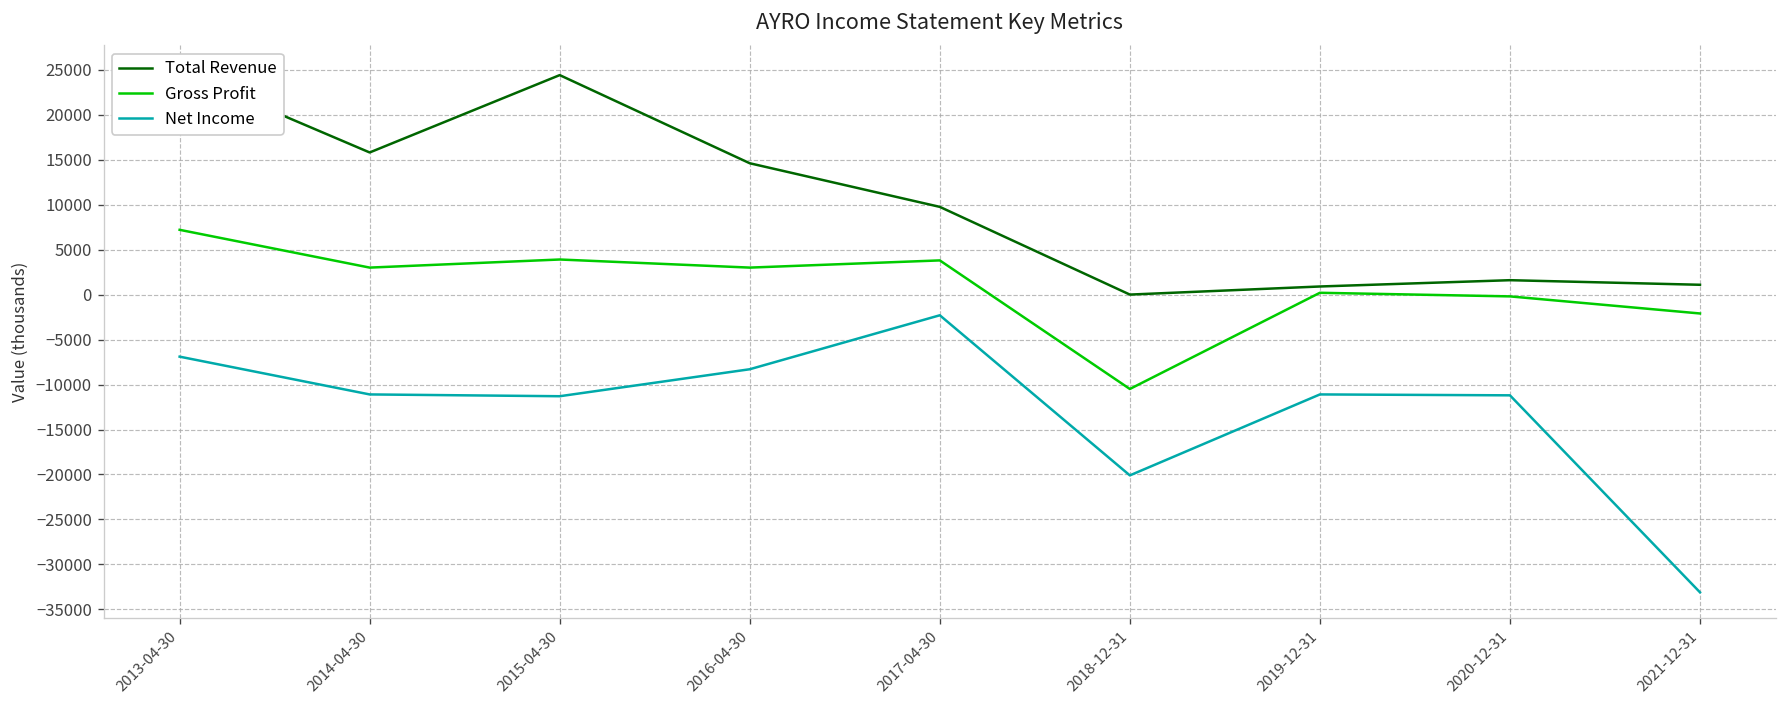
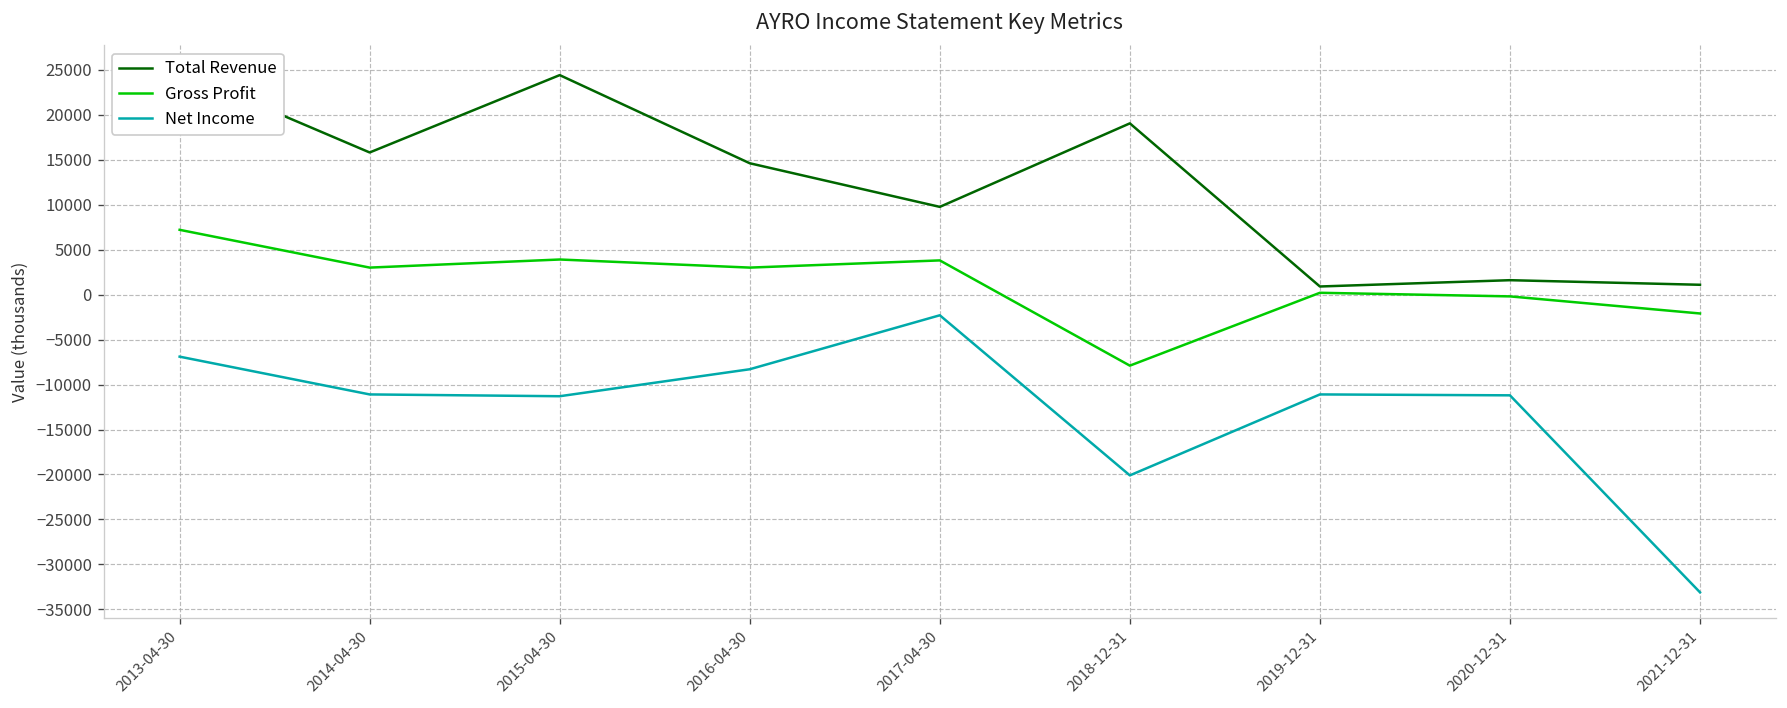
Total Revenue, 2018-12-31: 0 -> 19000
Gross Profit, 2018-12-31: -10000 -> -8000
